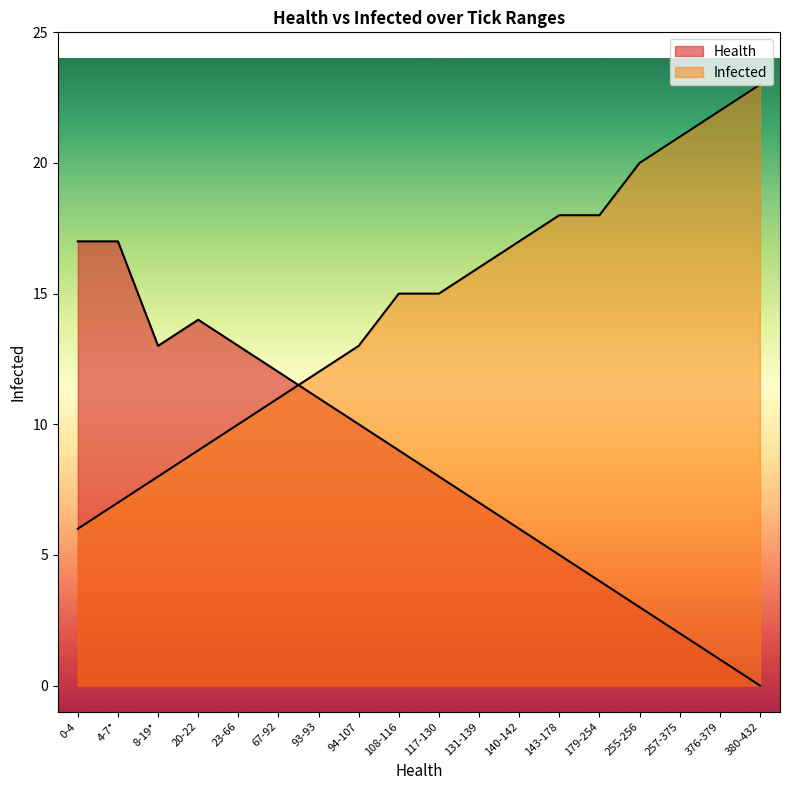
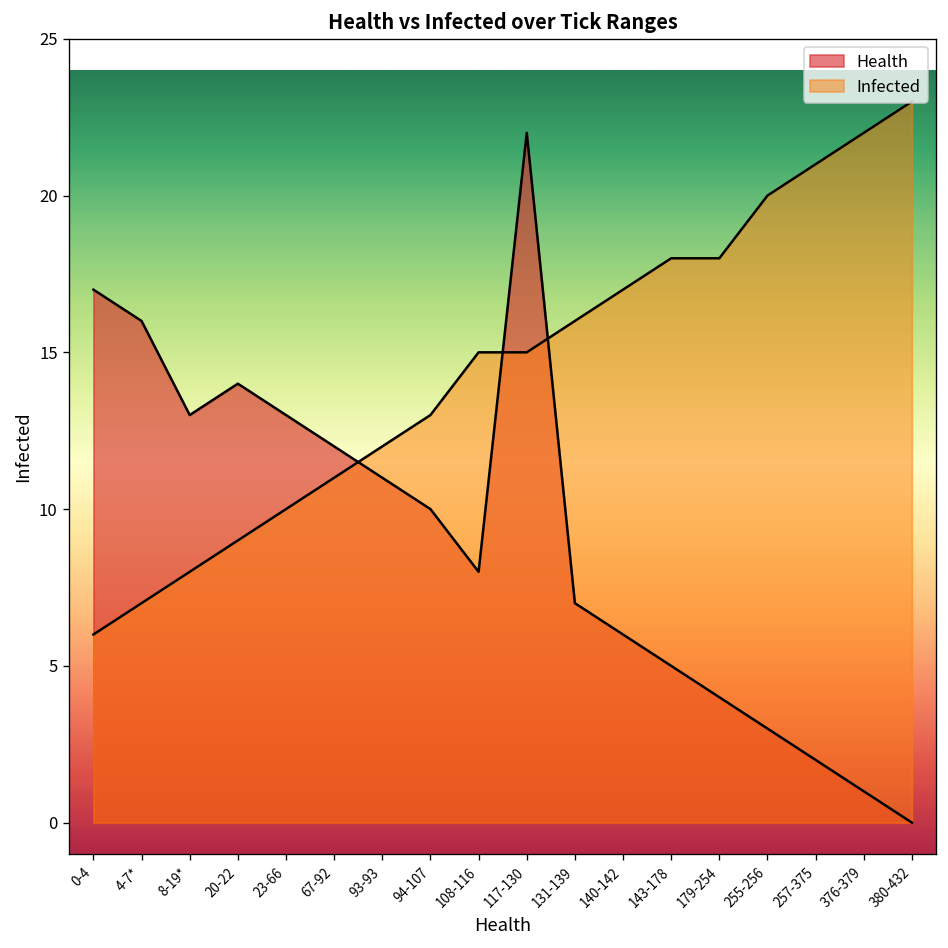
Health, 4-7*: 17 -> 16
Health, 108-116: 9 -> 8
Health, 117-130: 8 -> 22
